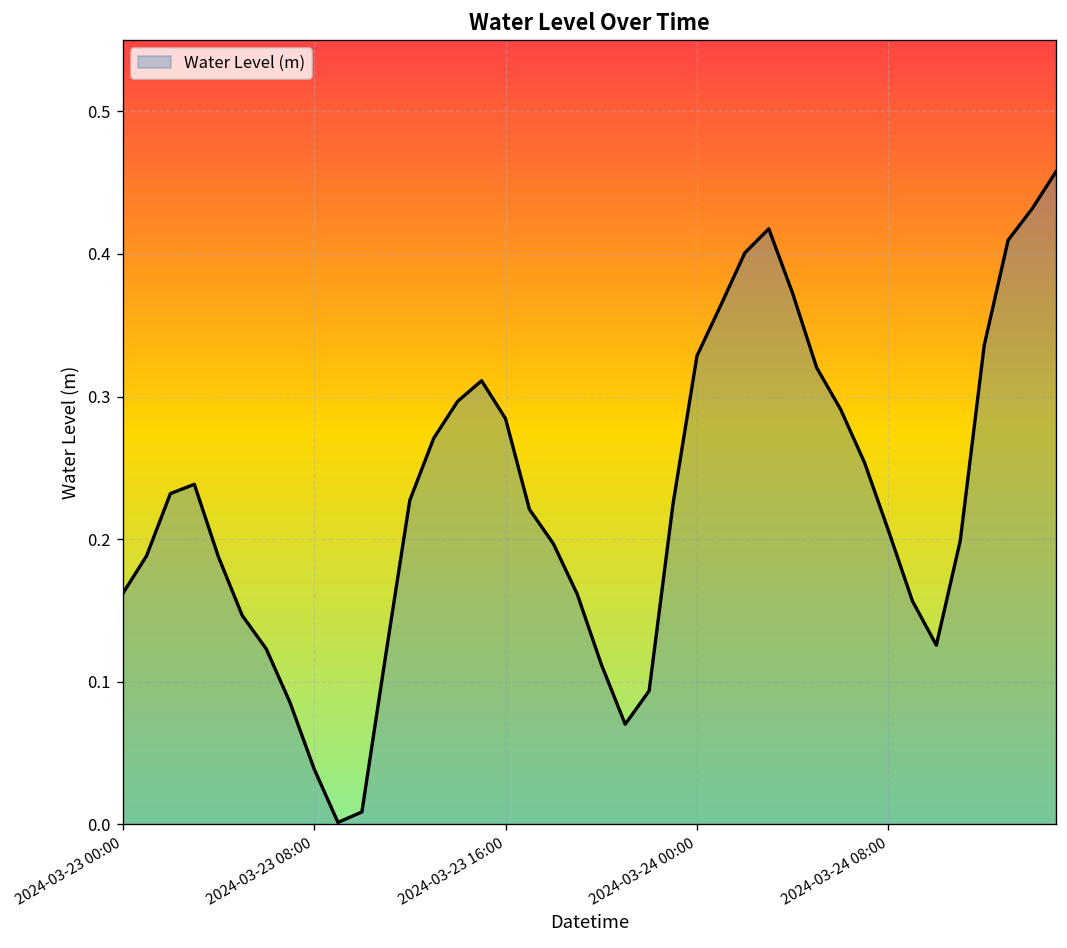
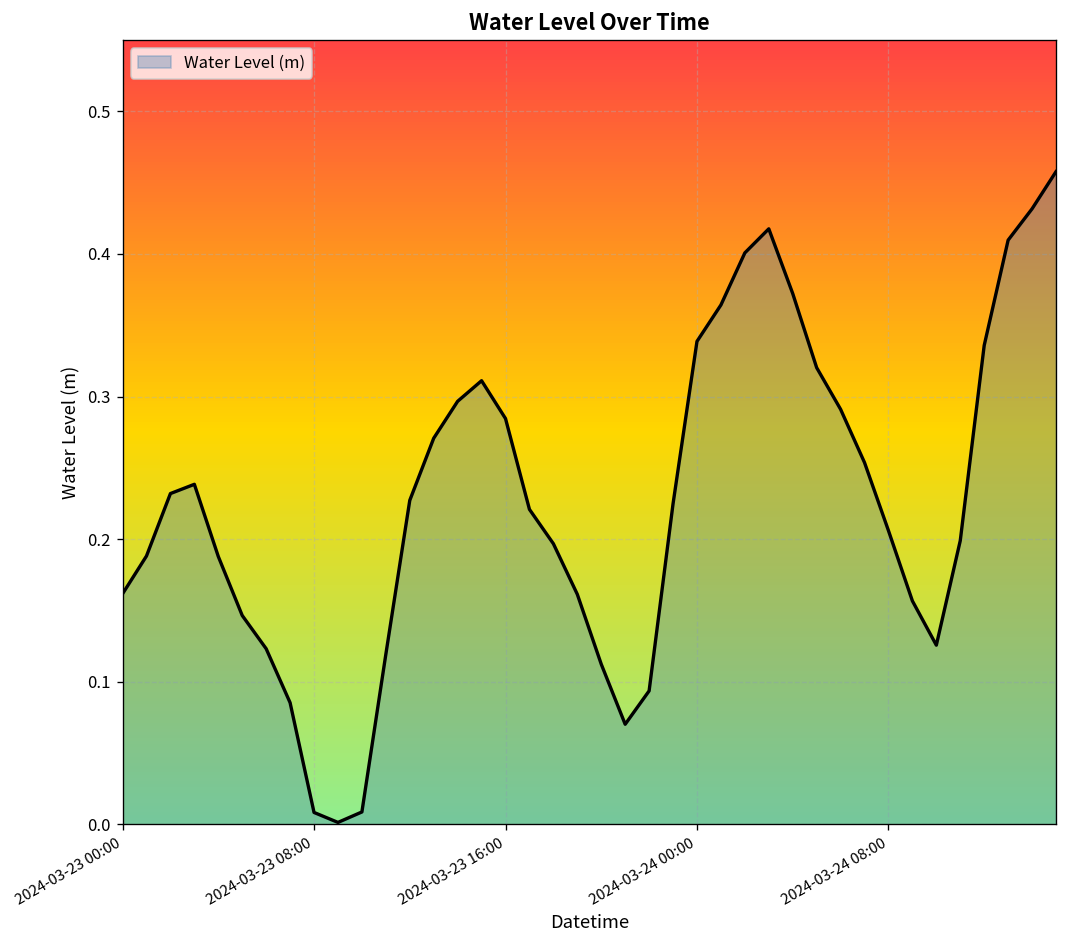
2024-03-23 08:00: 0.039 -> 0.008
2024-03-24 00:00: 0.329 -> 0.339
